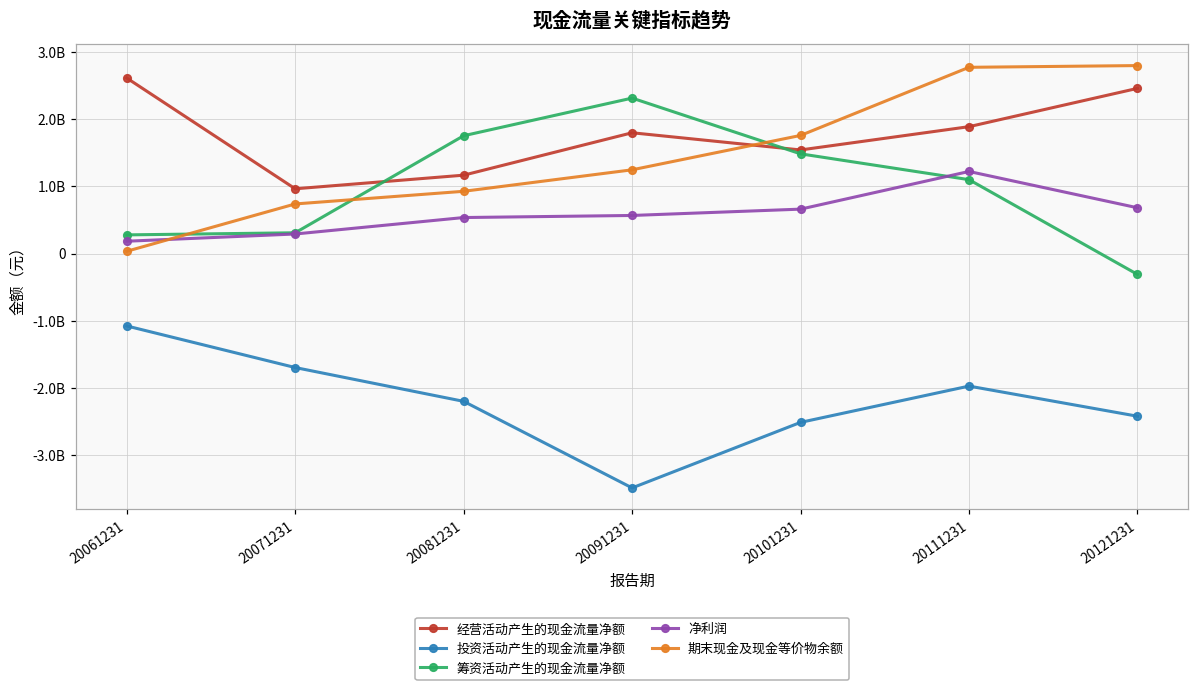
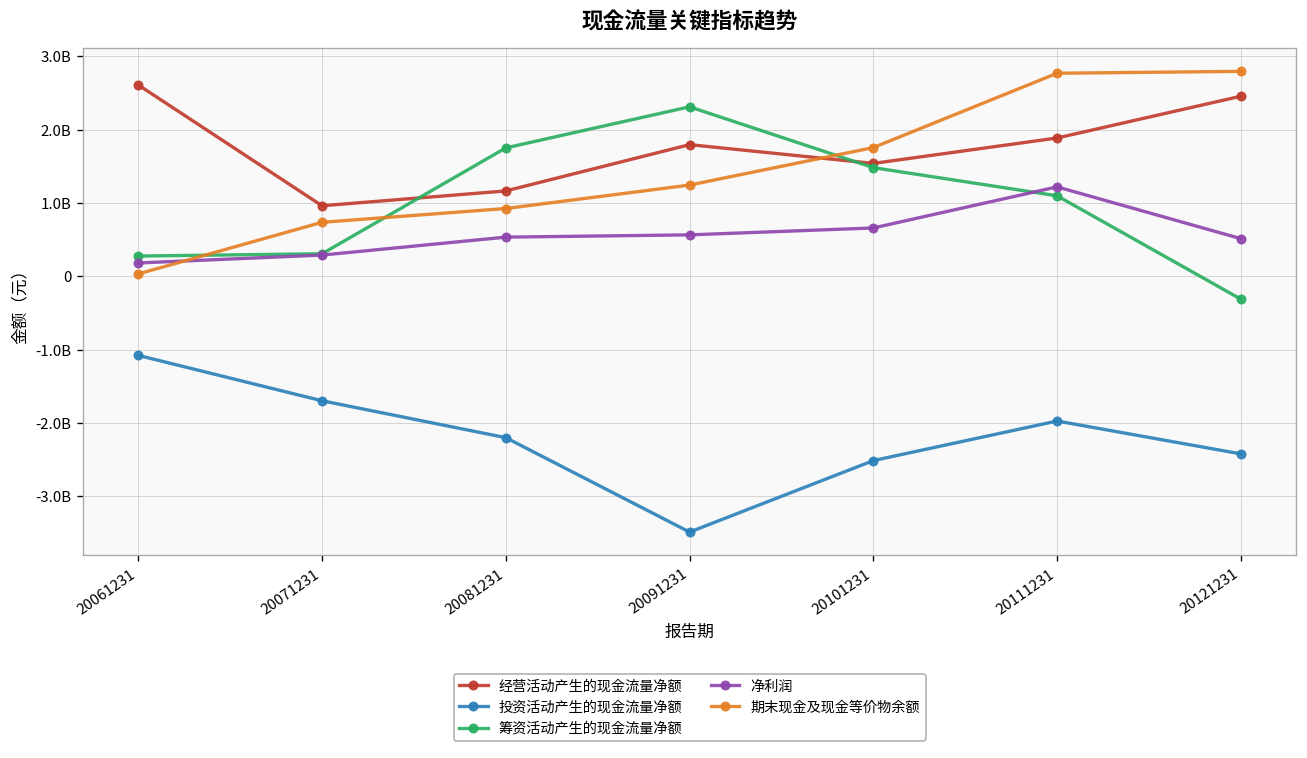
净利润, 20121231: 700000000 -> 500000000
